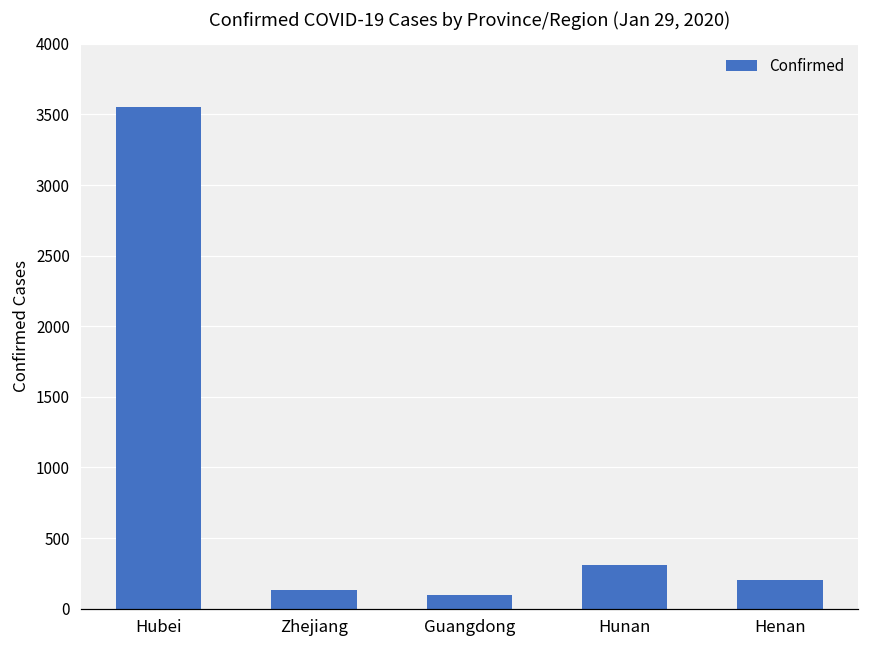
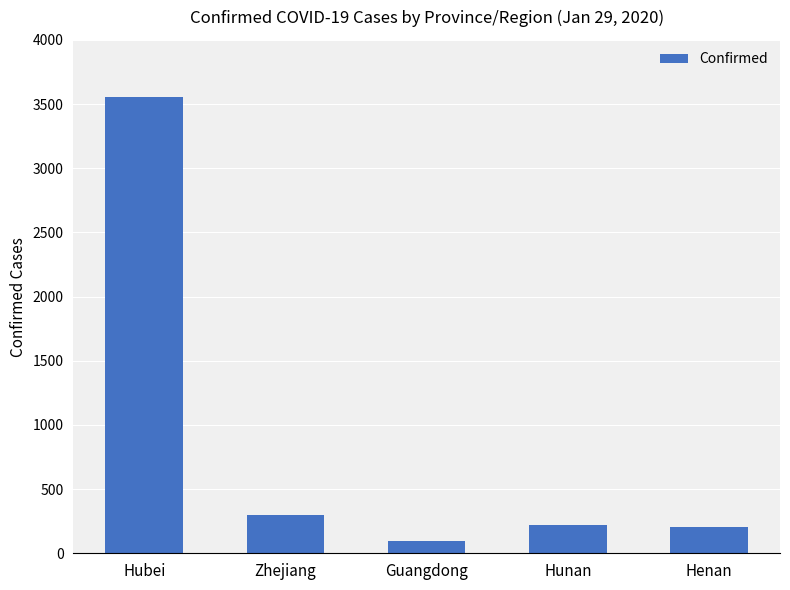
Zhejiang: 130 -> 300
Hunan: 310 -> 220
